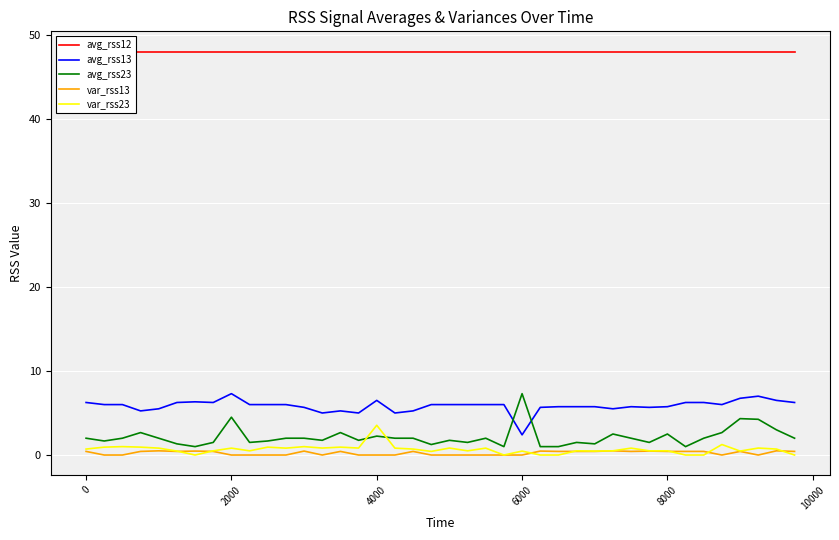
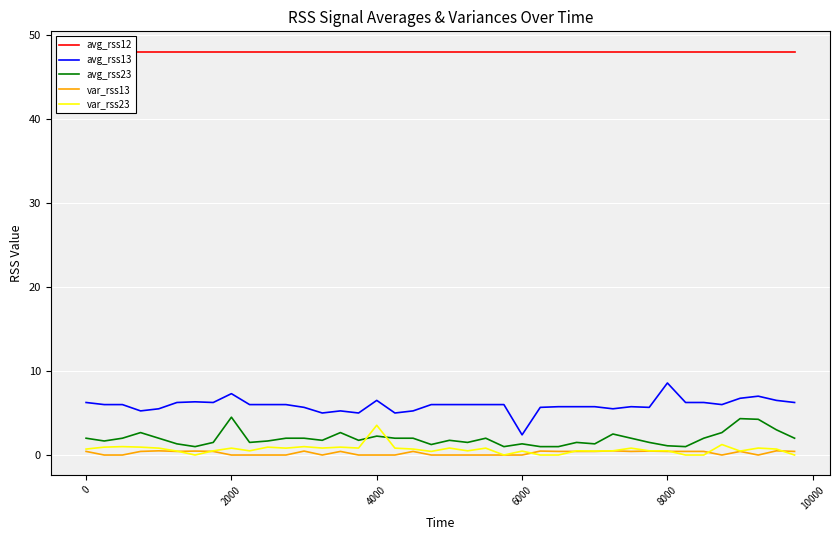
avg_rss23, 6000: 7 -> 1
avg_rss13, 8000: 6 -> 9
avg_rss23, 8000: 3 -> 1
